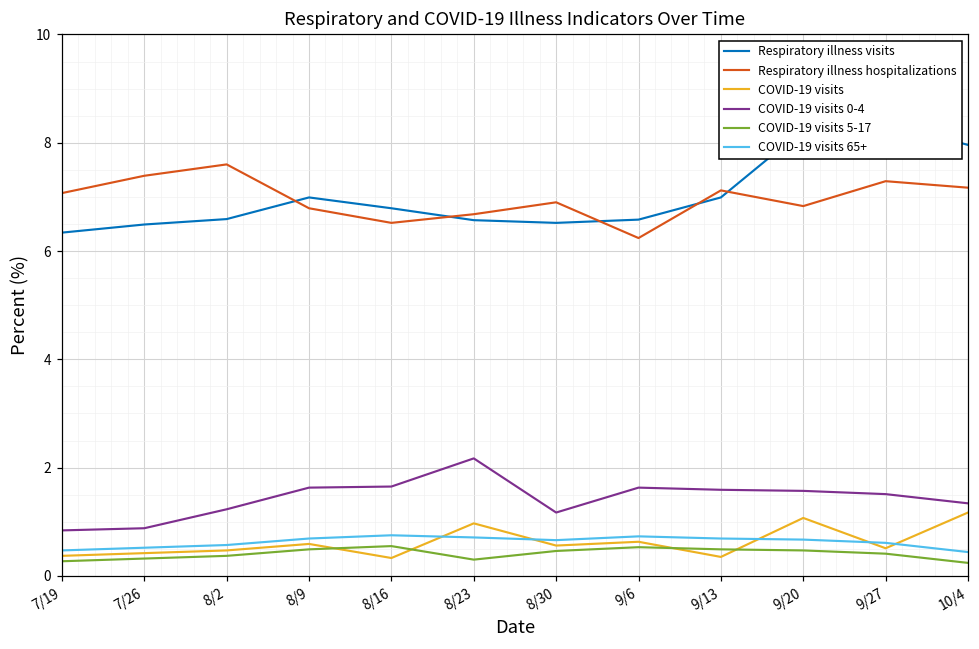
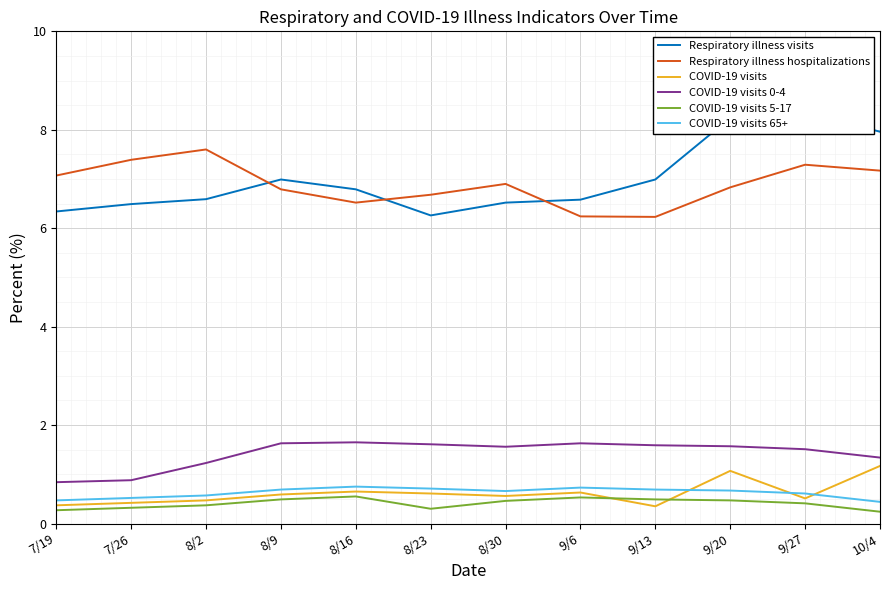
COVID-19 visits, 8/16: 0.3 -> 0.7
Respiratory illness visits, 8/23: 6.6 -> 6.3
COVID-19 visits, 8/23: 1.0 -> 0.6
COVID-19 visits 0-4, 8/23: 2.2 -> 1.6
COVID-19 visits 0-4, 8/30: 1.2 -> 1.6
Respiratory illness hospitalizations, 9/13: 7.1 -> 6.2
